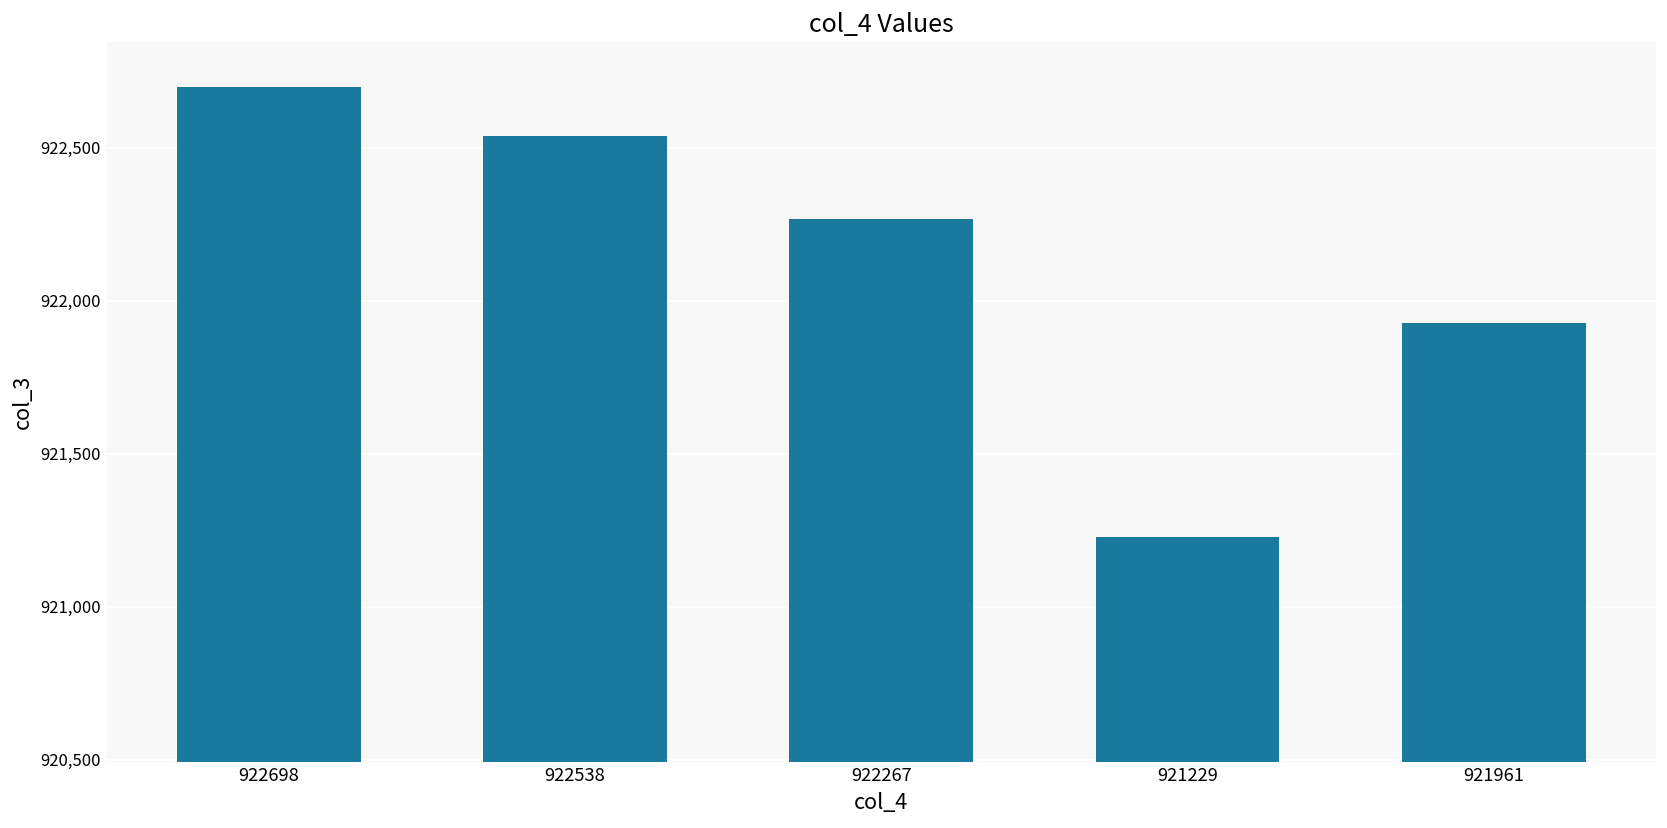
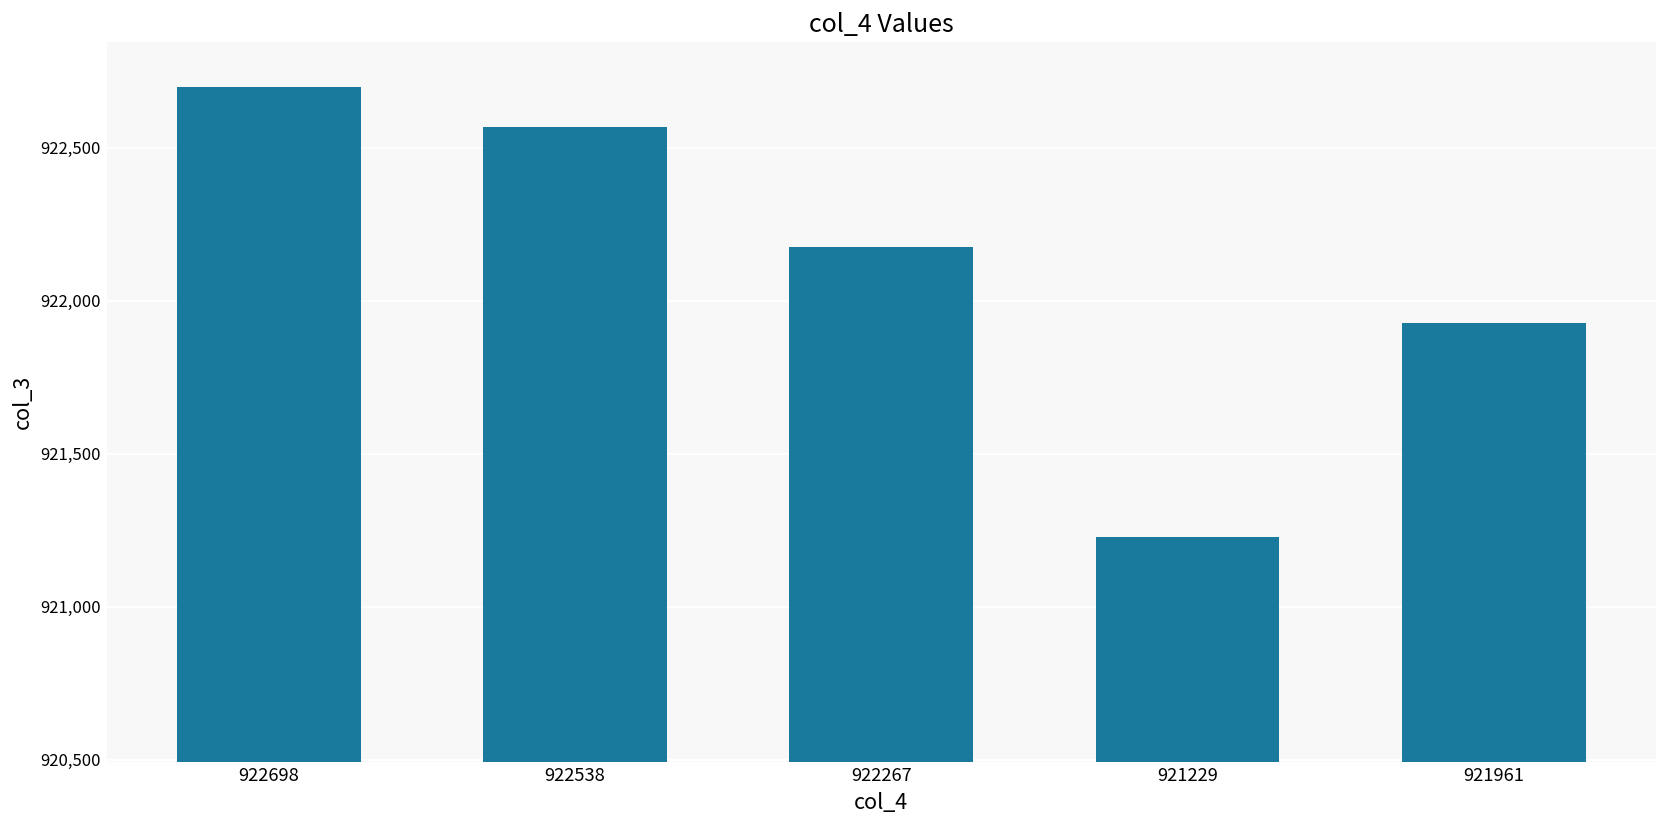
922538: 922,540 -> 922,570
922267: 922,270 -> 922,180
